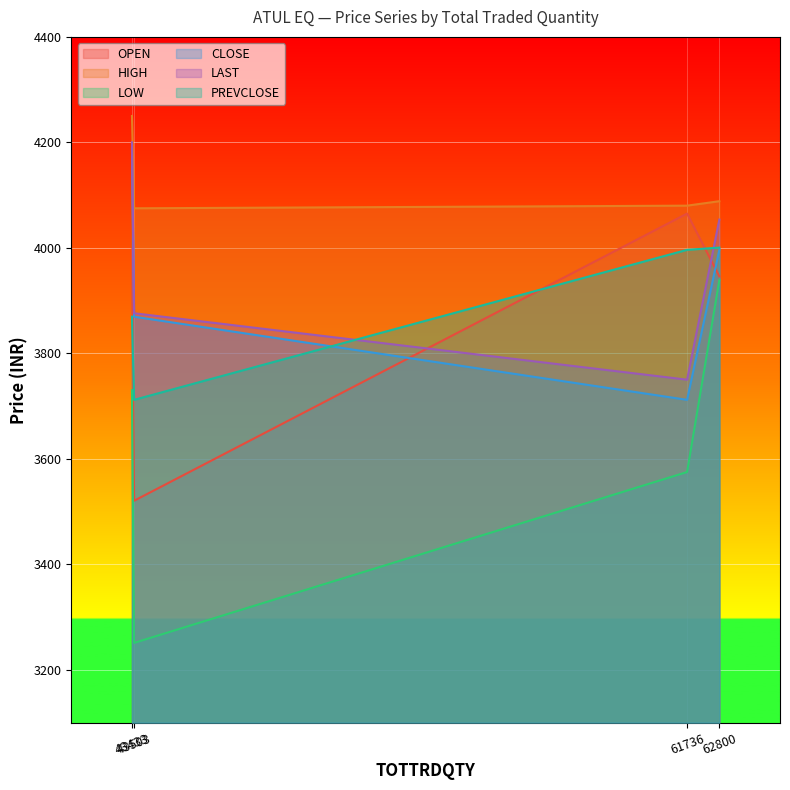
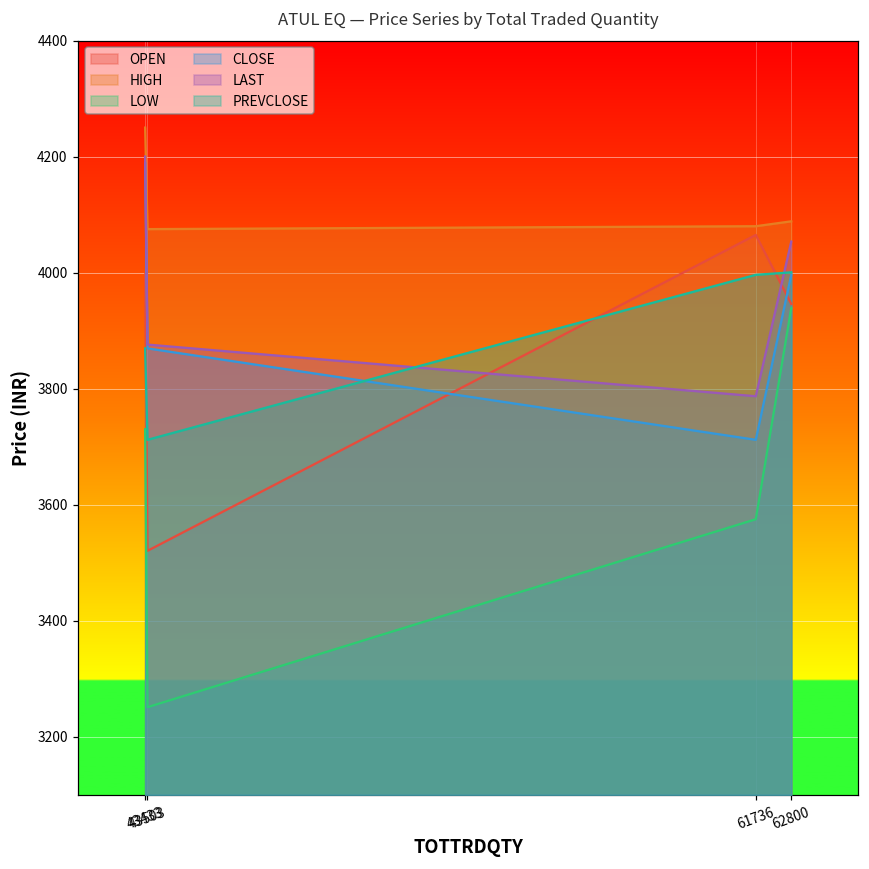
LAST, 61736: 3750 -> 3790
